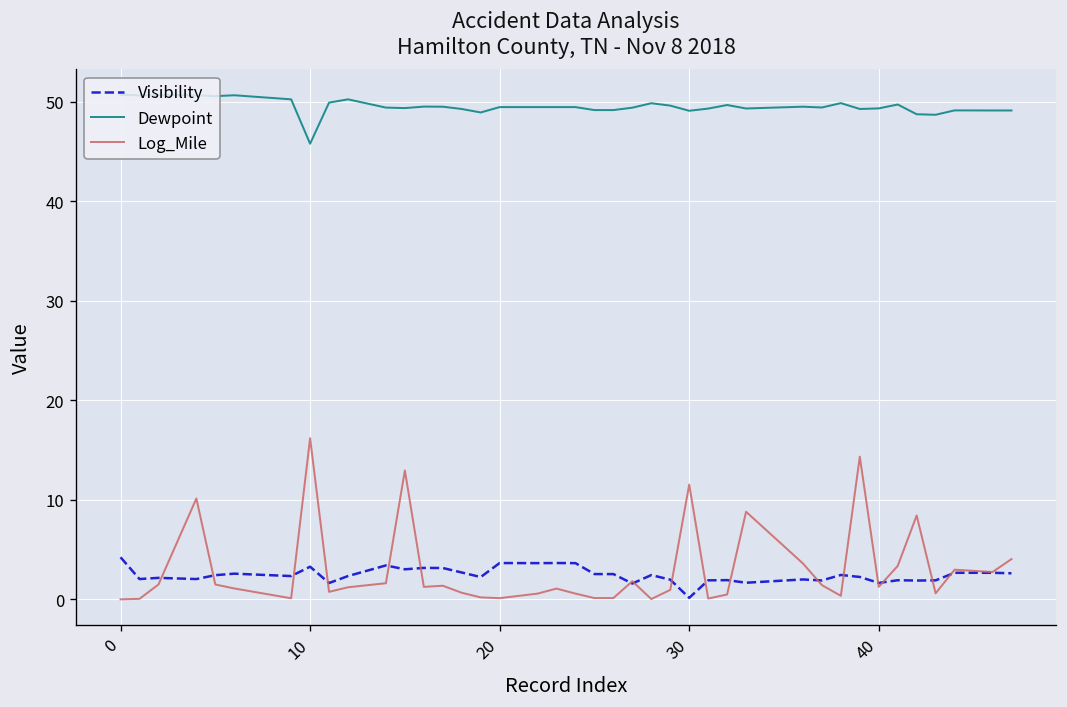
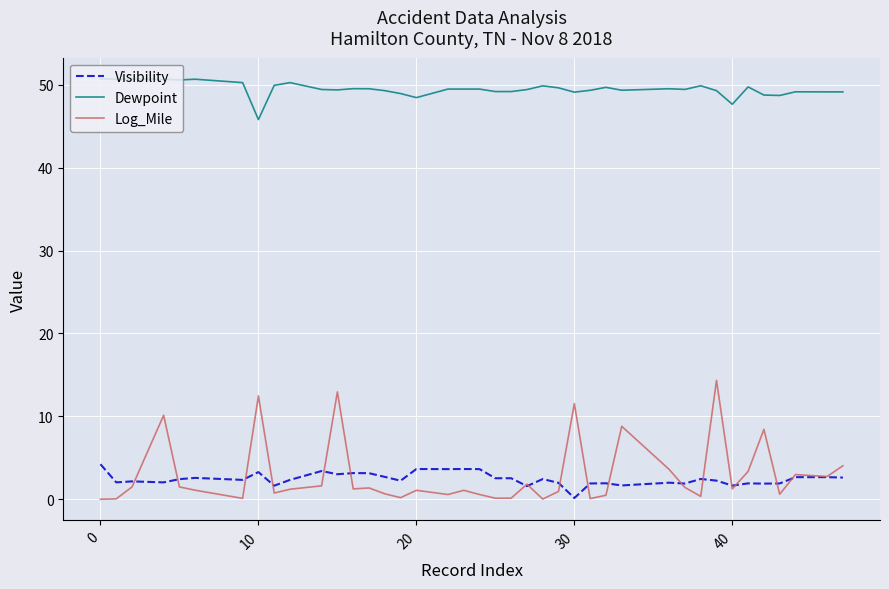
Log_Mile, 10: 16 -> 12
Dewpoint, 20: 49 -> 48
Log_Mile, 20: 0 -> 1
Dewpoint, 40: 49 -> 48
